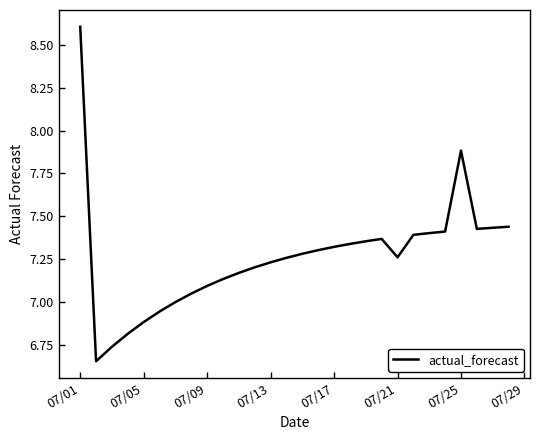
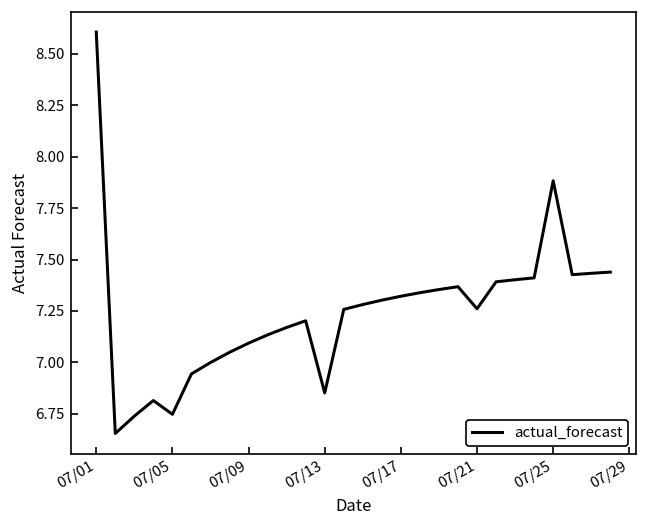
07/05: 6.88 -> 6.75
07/13: 7.23 -> 6.85
